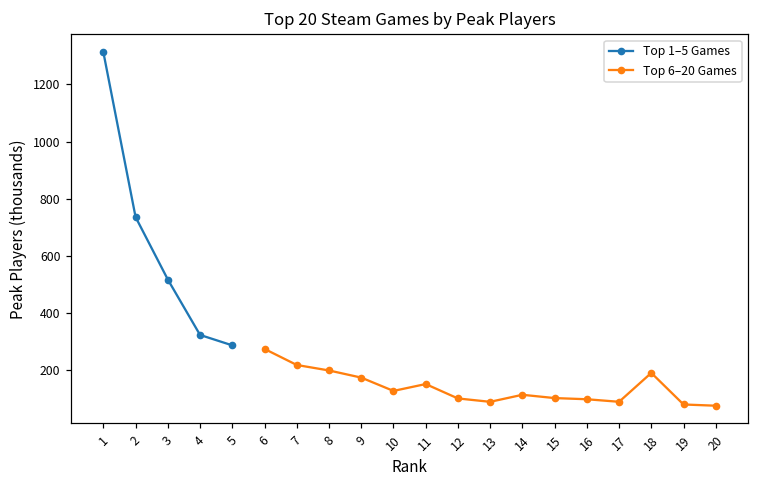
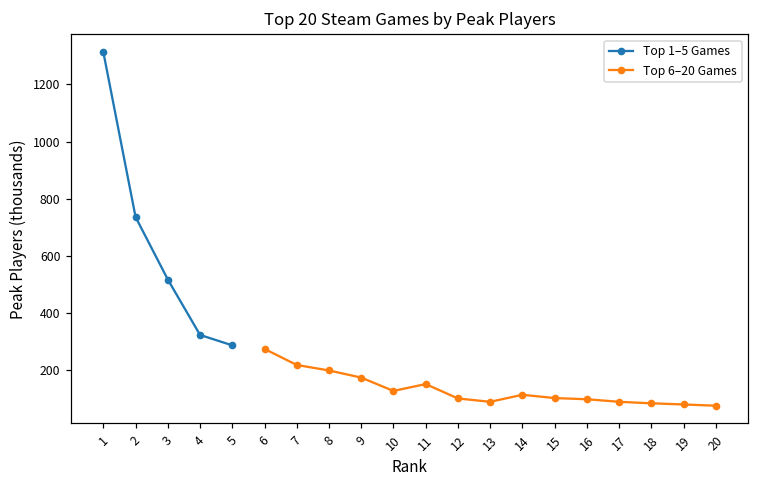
Top 6–20 Games, 18: 190 -> 80
